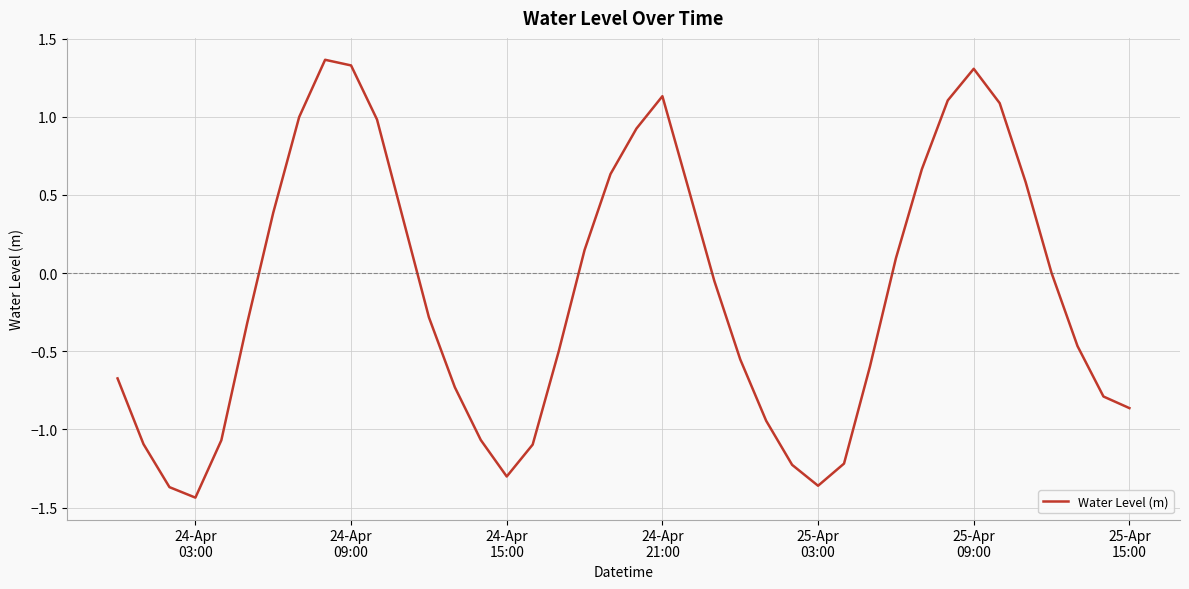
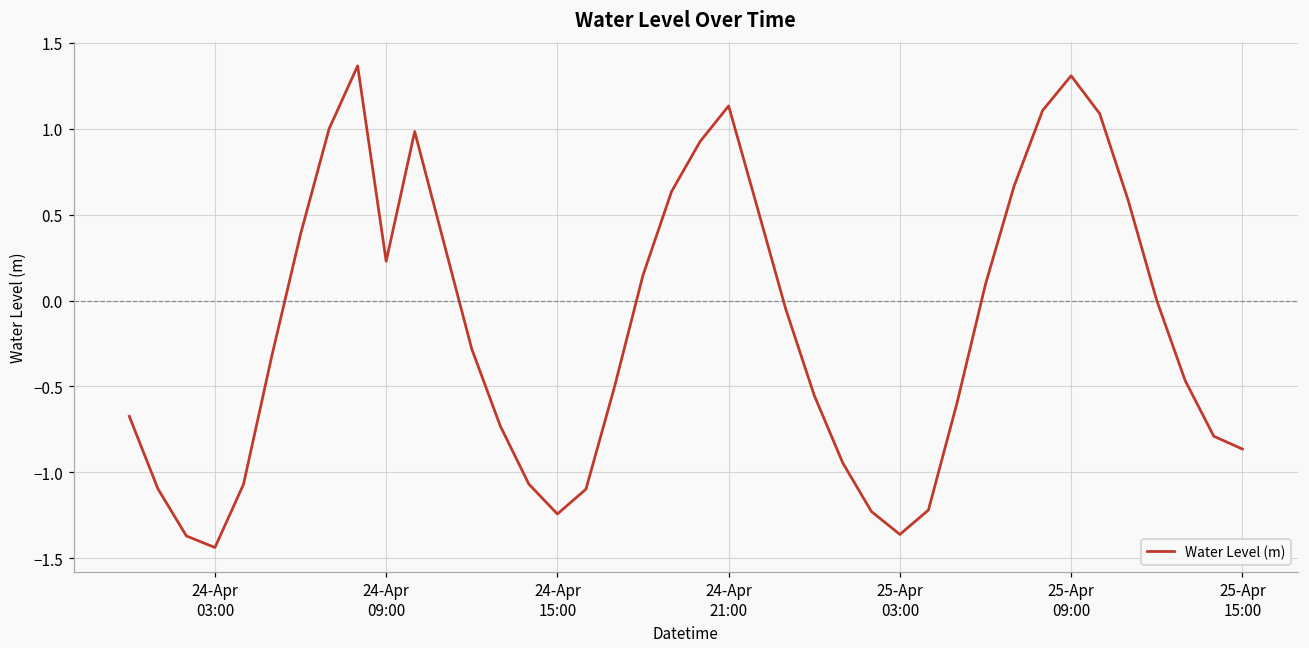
24-Apr 09:00: 1.33 -> 0.23
24-Apr 15:00: -1.30 -> -1.24
